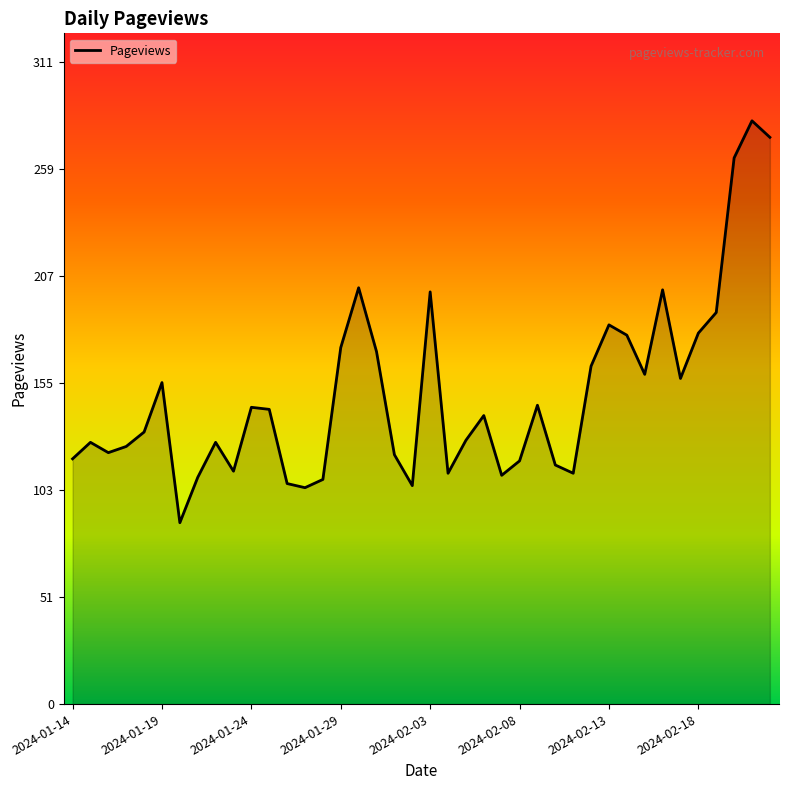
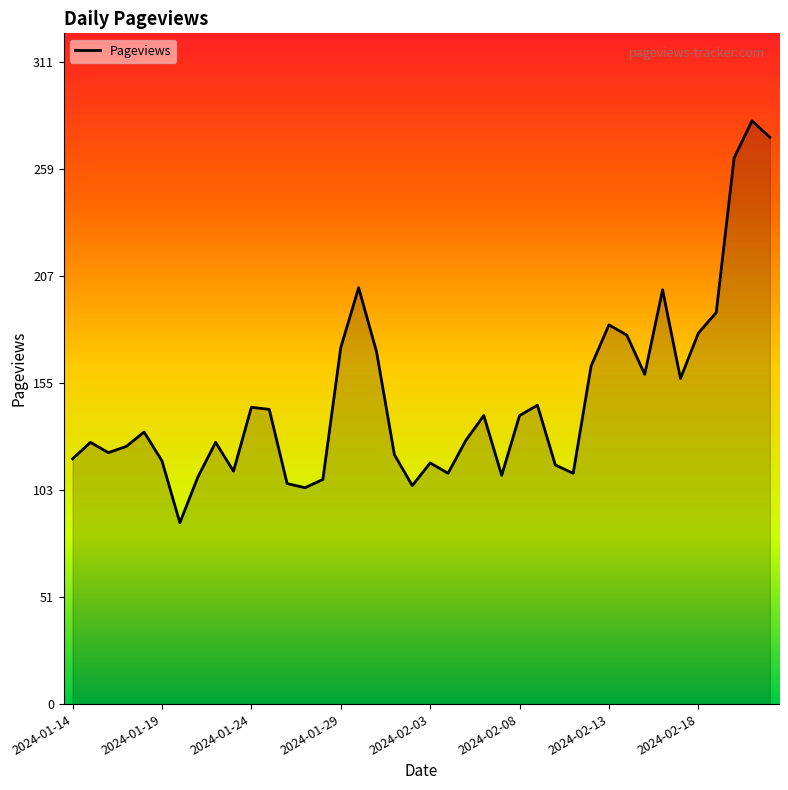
2024-01-19: 156 -> 118
2024-02-03: 200 -> 117
2024-02-08: 118 -> 140
